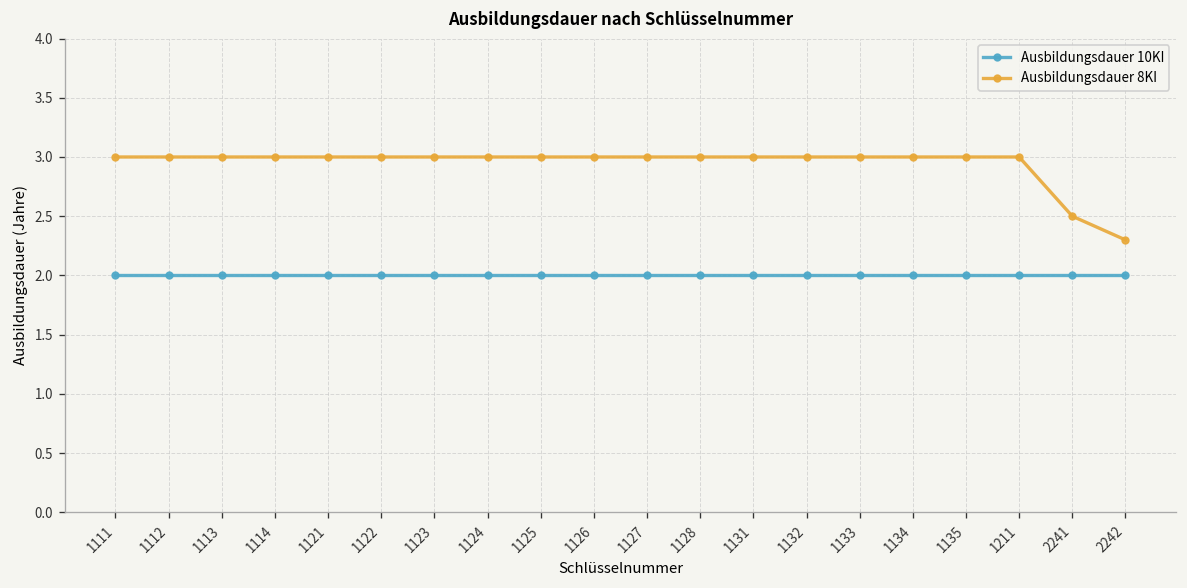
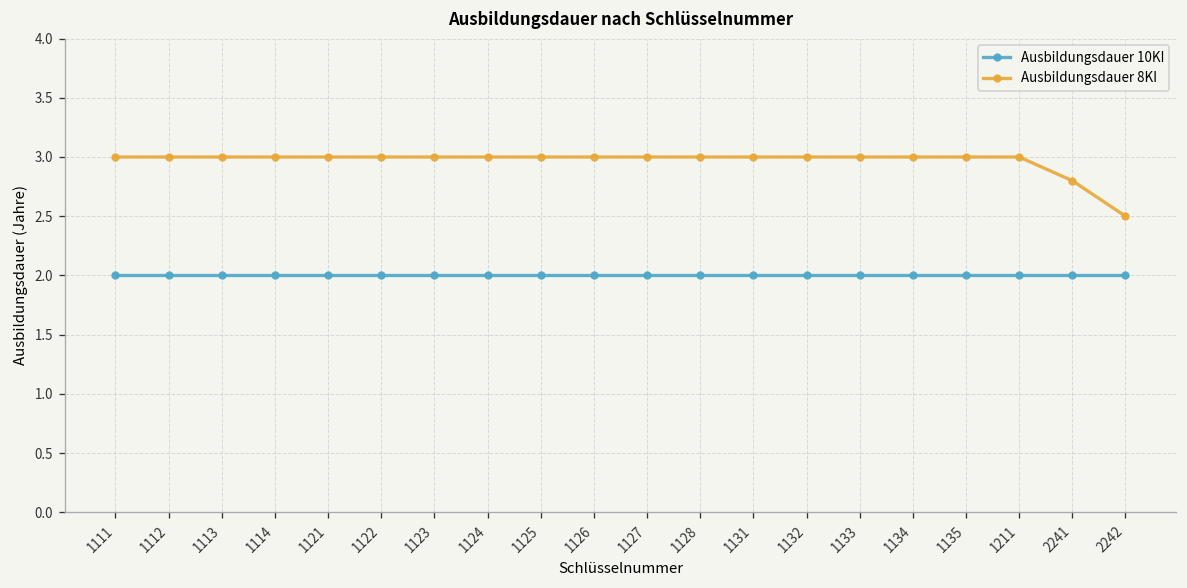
Ausbildungsdauer 8KI, 2241: 2.5 -> 2.8
Ausbildungsdauer 8KI, 2242: 2.3 -> 2.5
